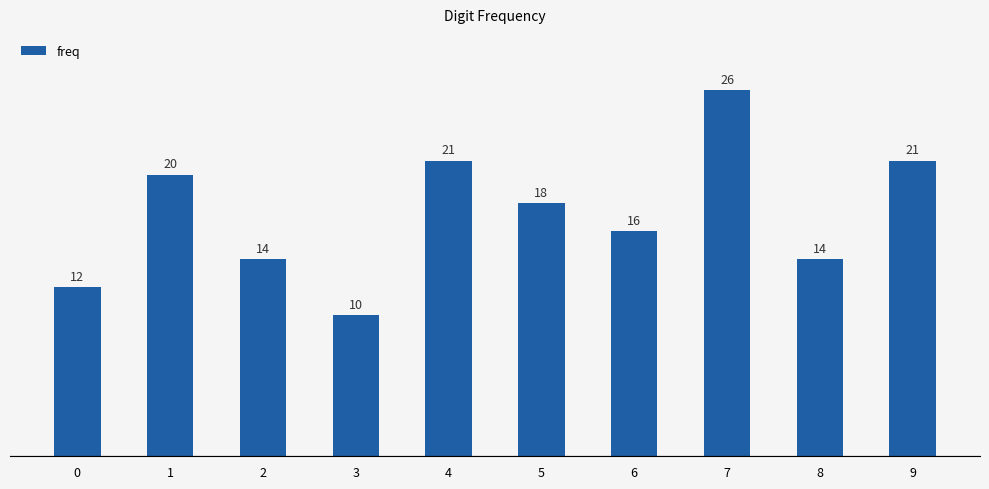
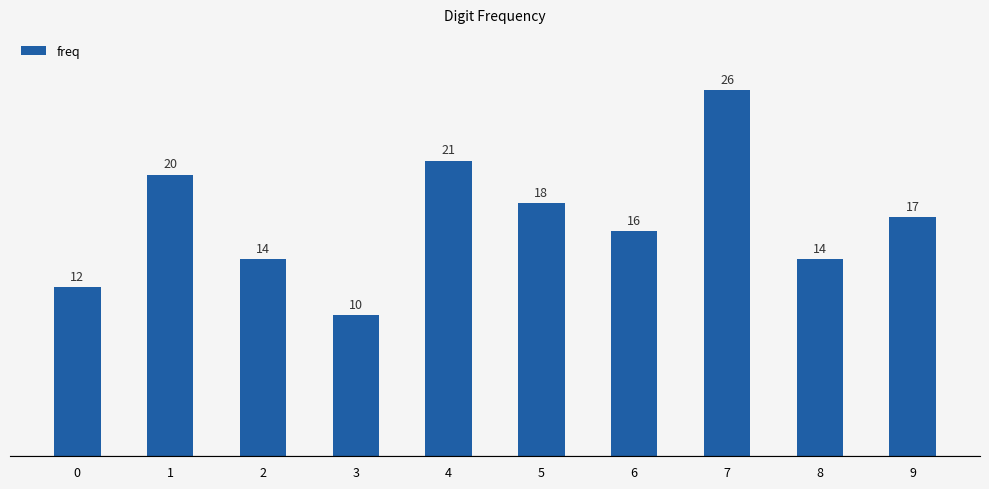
9: 21 -> 17
